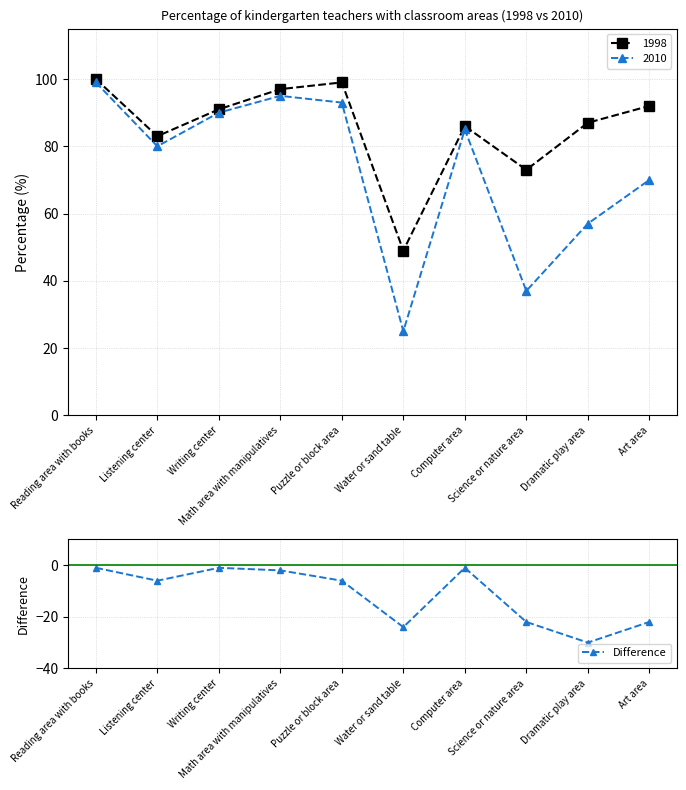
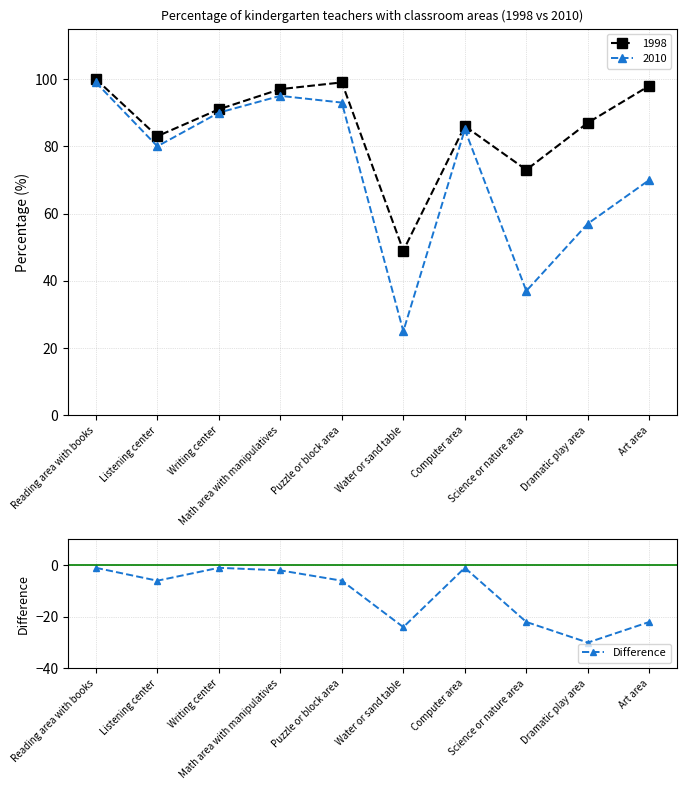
Percentage of kindergarten teachers with classroom areas (1998 vs 2010), 1998, Art area: 92 -> 98
